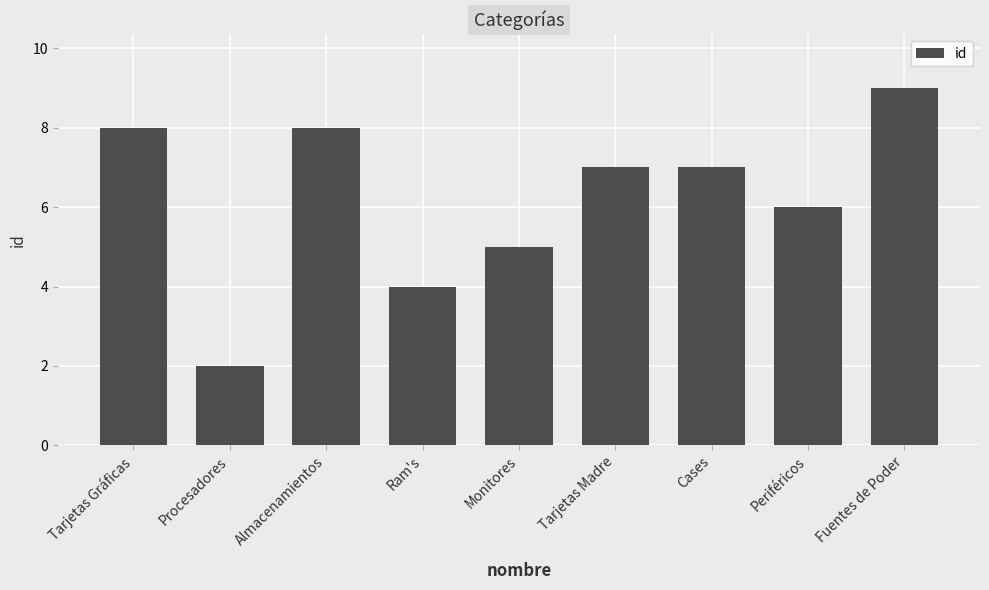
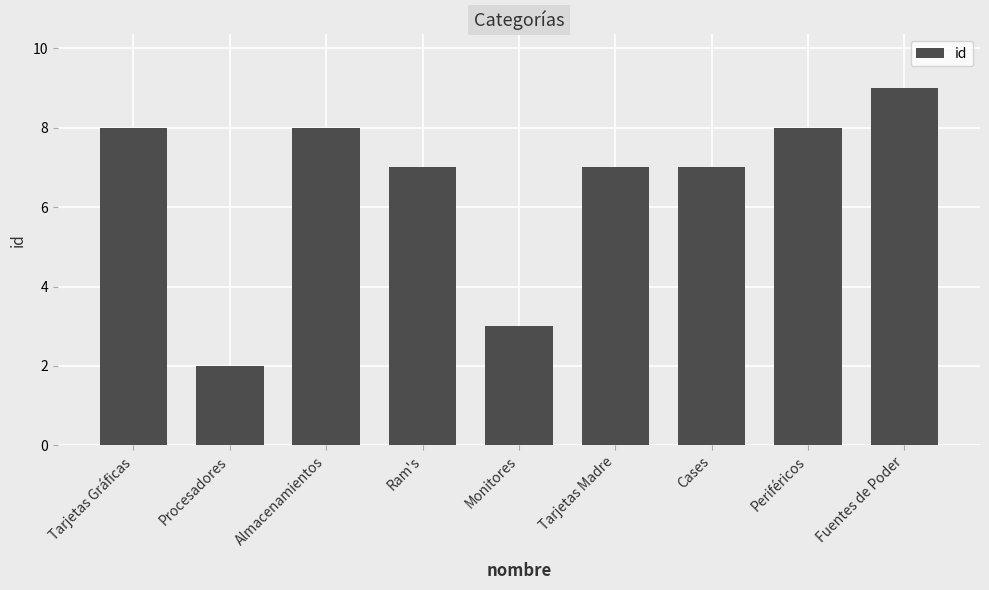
Ram's: 4 -> 7
Monitores: 5 -> 3
Periféricos: 6 -> 8
